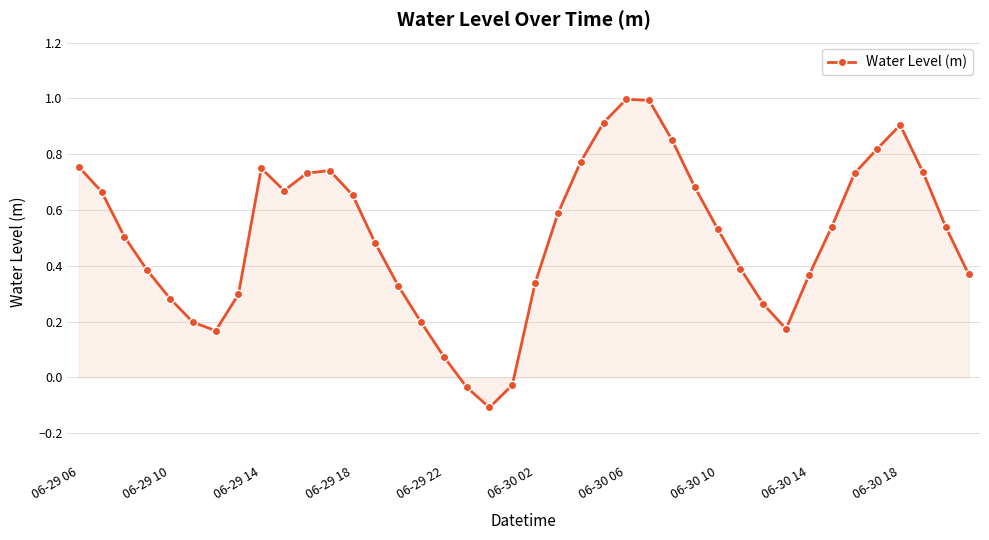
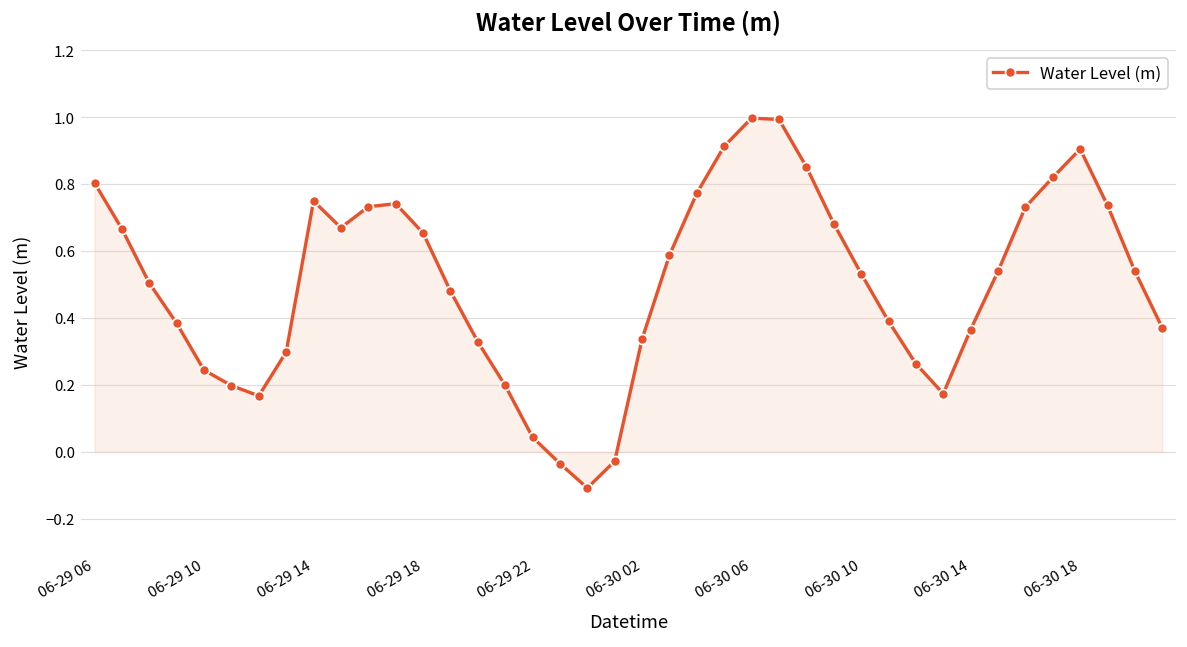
Water Level (m), 06-29 06: 0.75 -> 0.80
Water Level (m), 06-29 10: 0.28 -> 0.24
Water Level (m), 06-29 22: 0.07 -> 0.04
